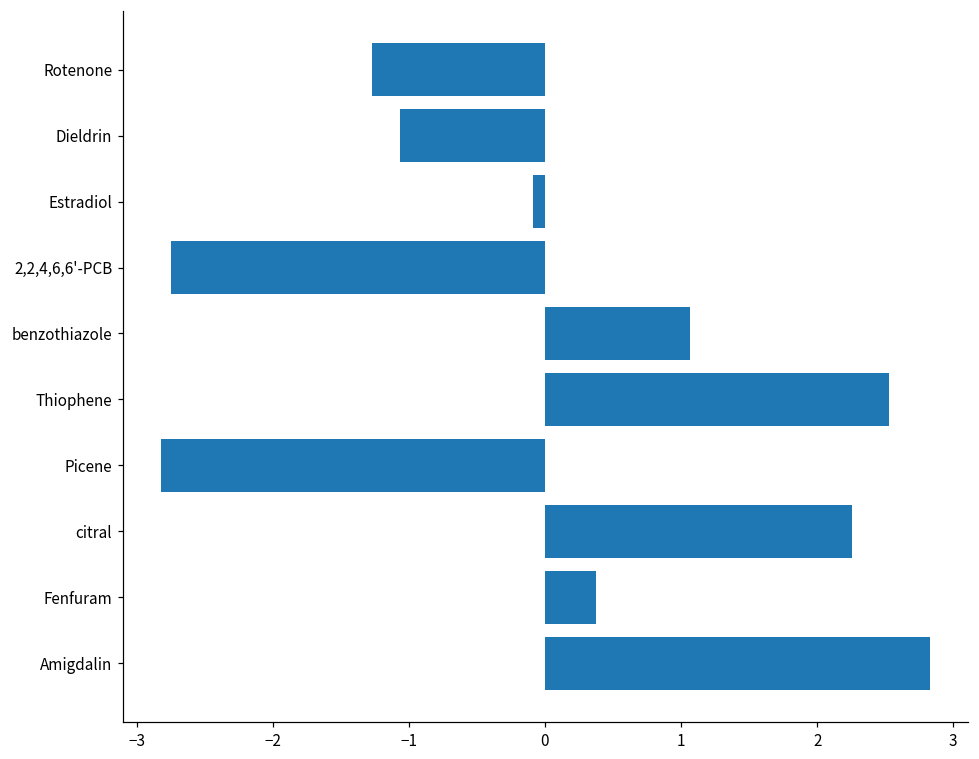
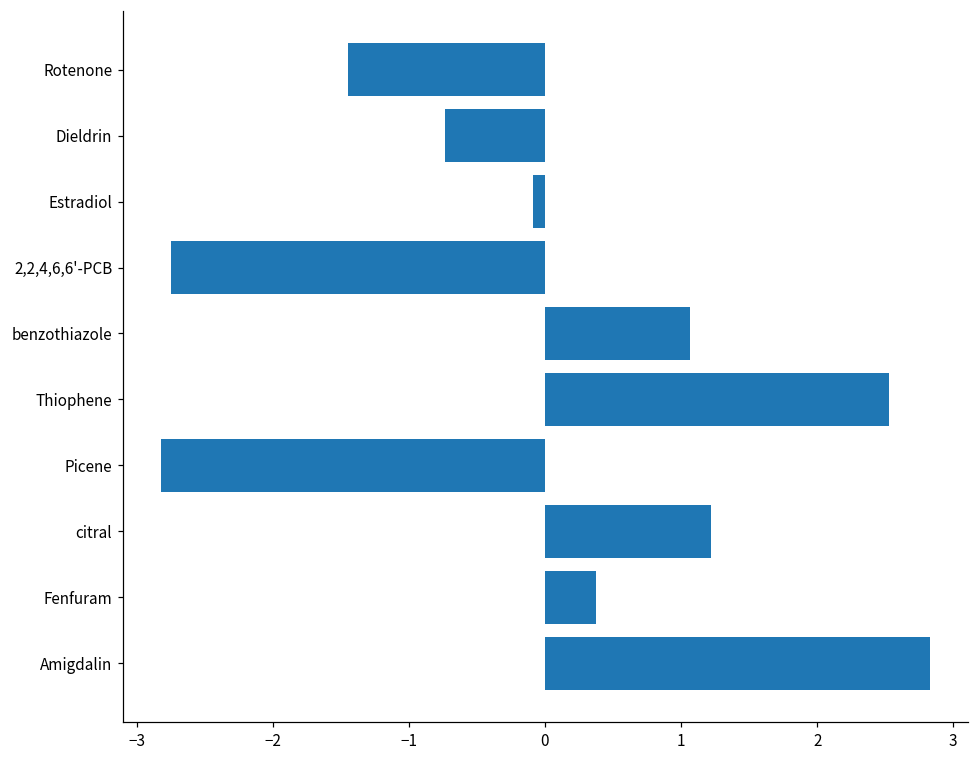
Rotenone: -1.27 -> -1.45
Dieldrin: -1.07 -> -0.73
citral: 2.25 -> 1.22
